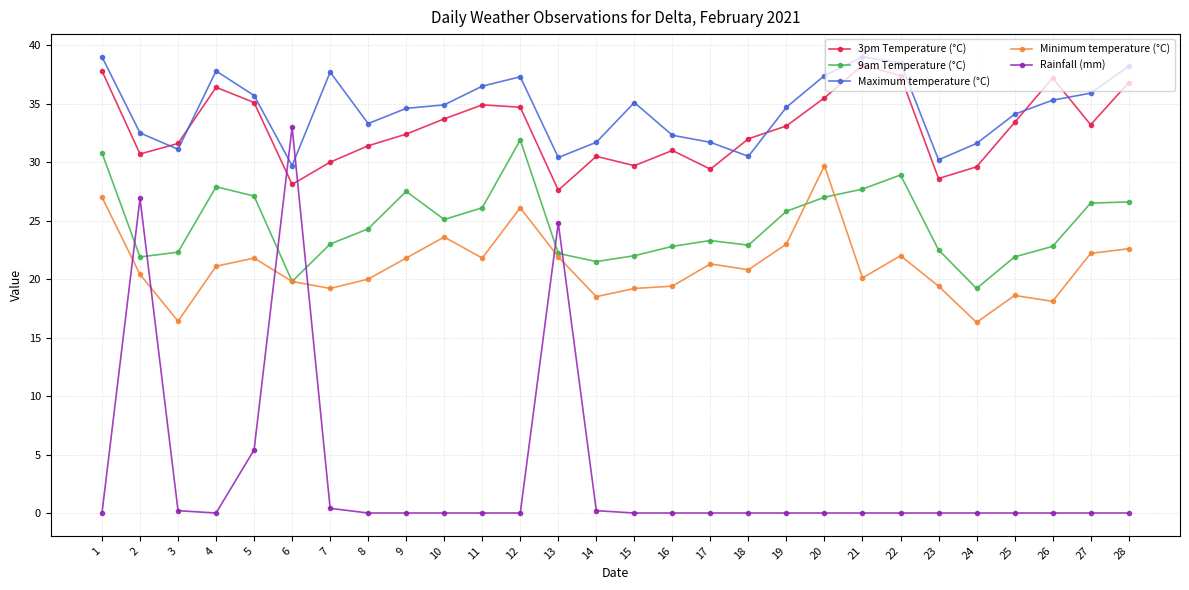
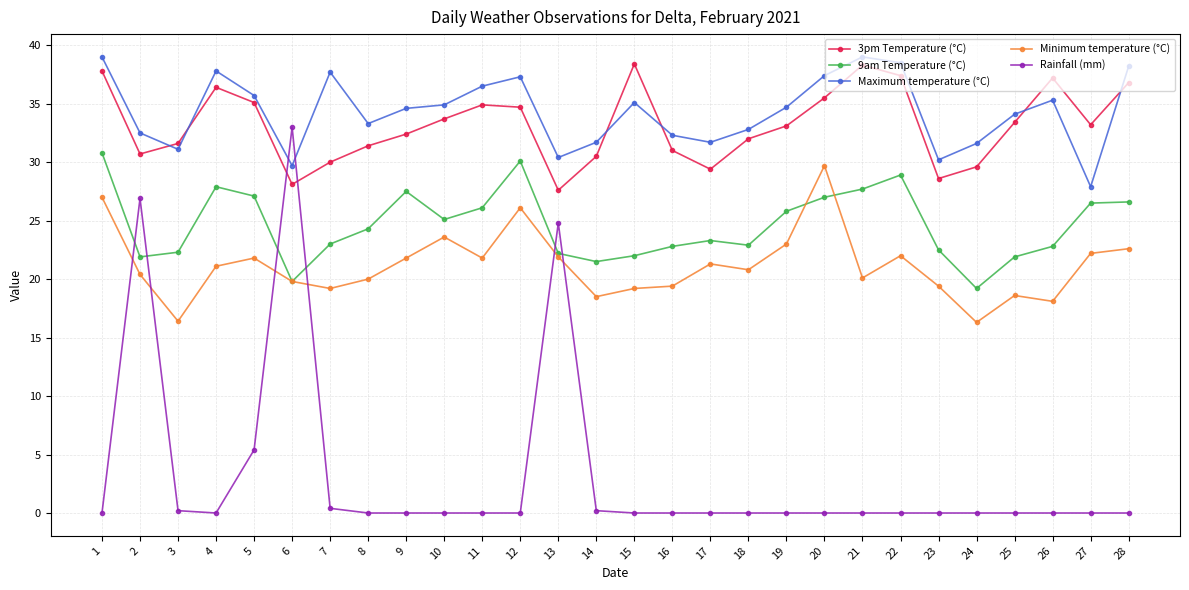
9am Temperature (°C), 12: 31.9 -> 30.1
3pm Temperature (°C), 15: 29.7 -> 38.4
Maximum temperature (°C), 18: 30.5 -> 32.8
Maximum temperature (°C), 27: 35.9 -> 27.9
